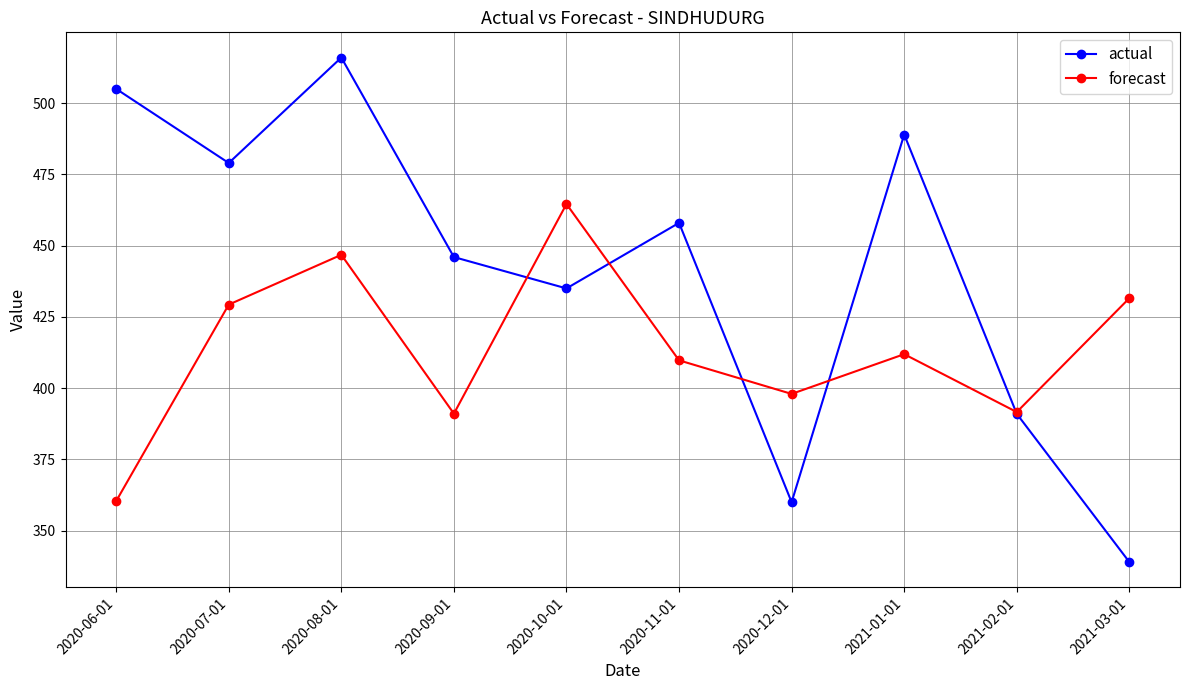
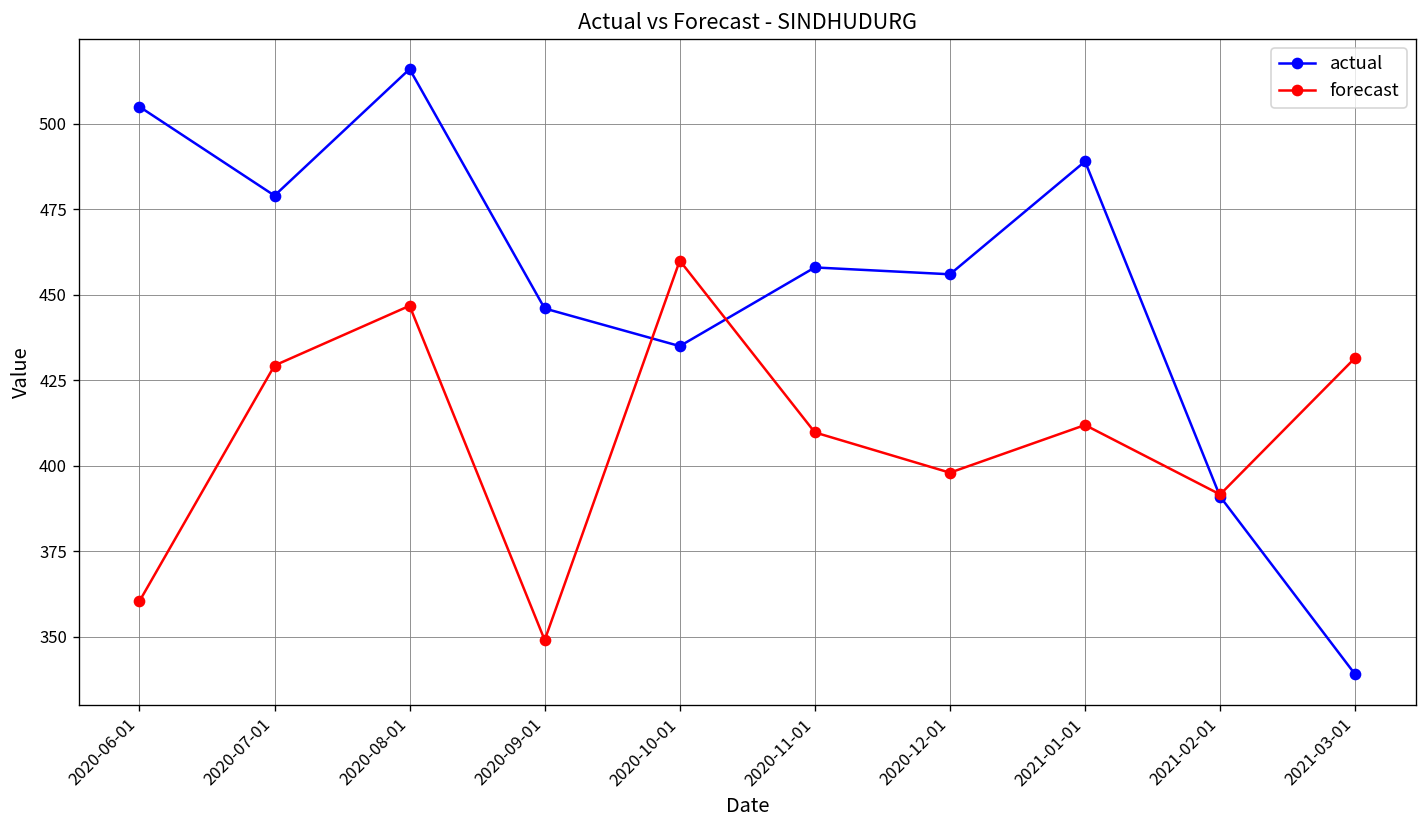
forecast, 2020-09-01: 391 -> 349
forecast, 2020-10-01: 465 -> 460
actual, 2020-12-01: 360 -> 456
